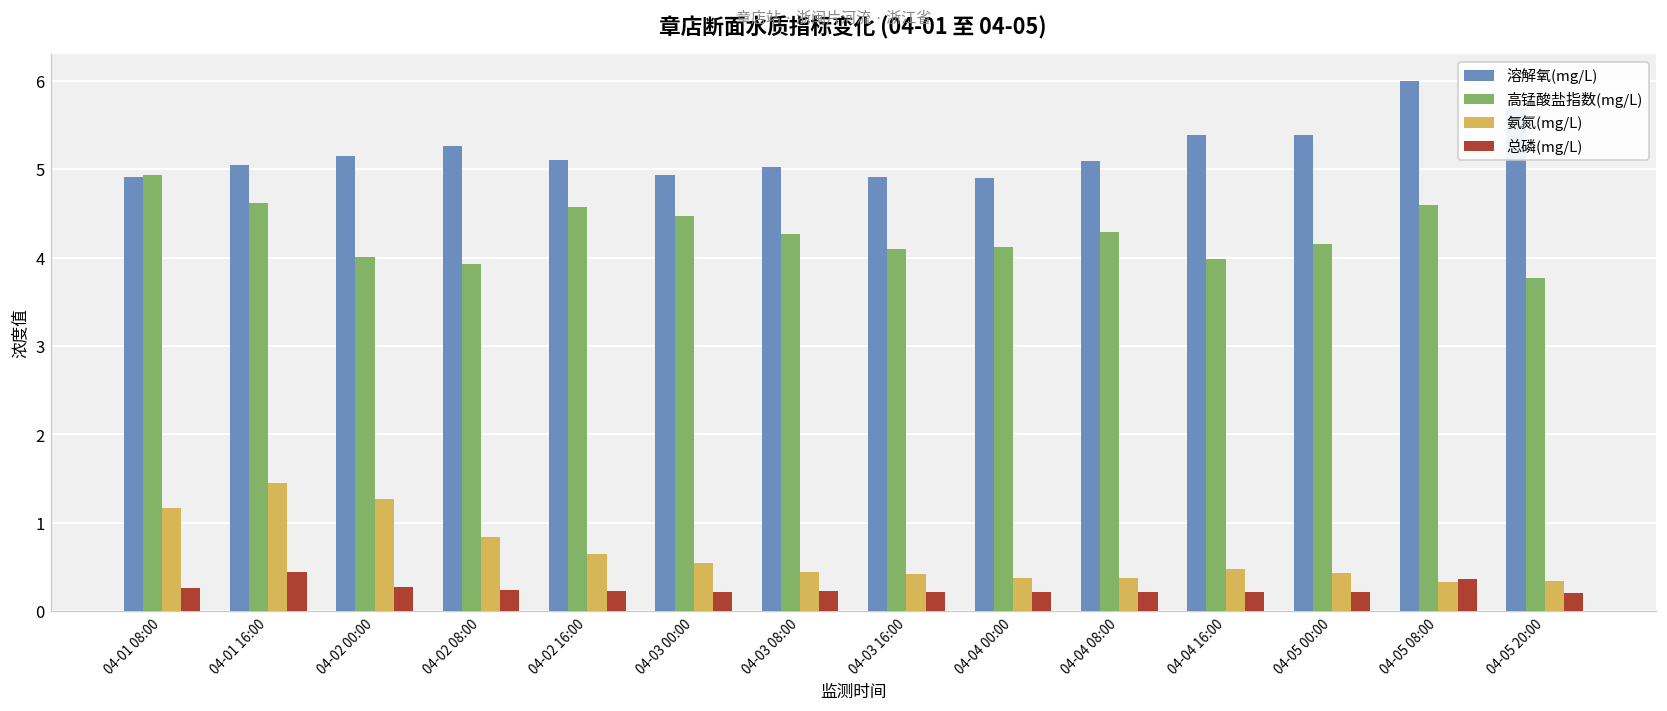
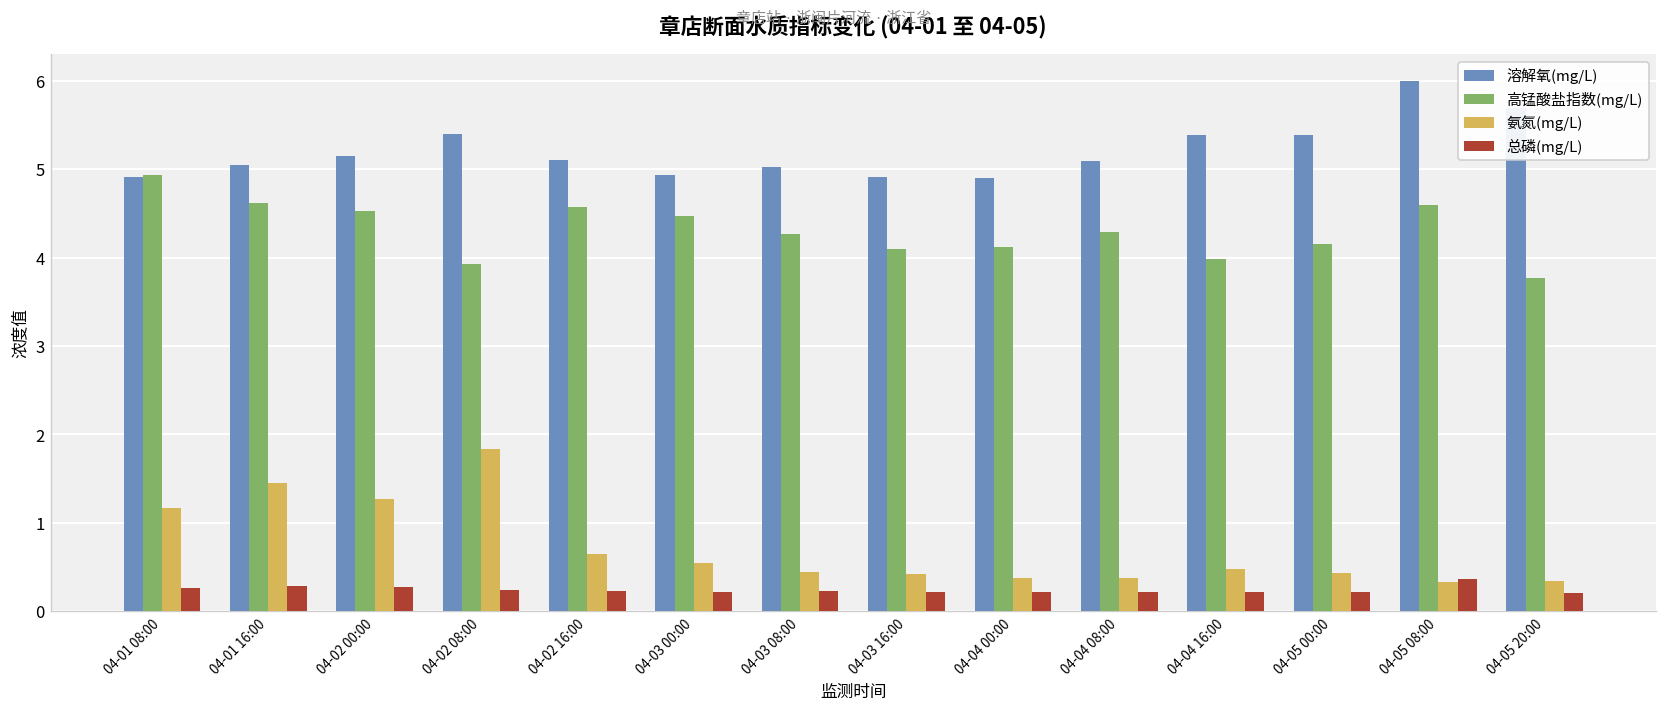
总磷(mg/L), 04-01 16:00: 0.4 -> 0.3
高锰酸盐指数(mg/L), 04-02 00:00: 4.0 -> 4.5
溶解氧(mg/L), 04-02 08:00: 5.3 -> 5.4
氨氮(mg/L), 04-02 08:00: 0.8 -> 1.8
